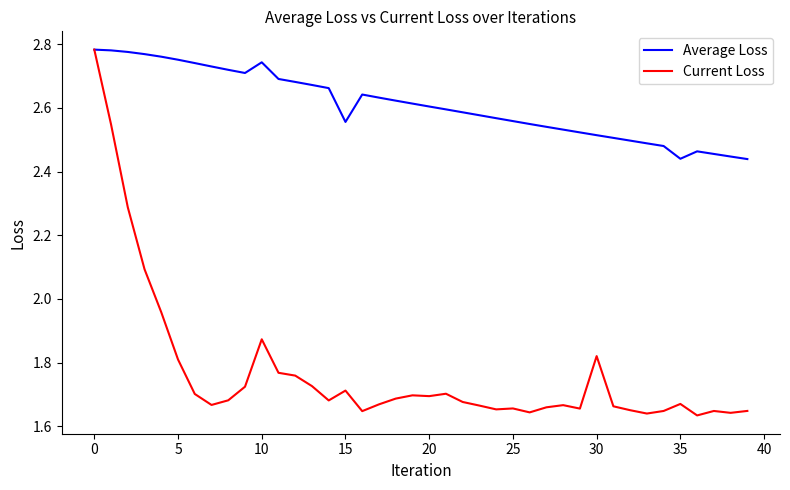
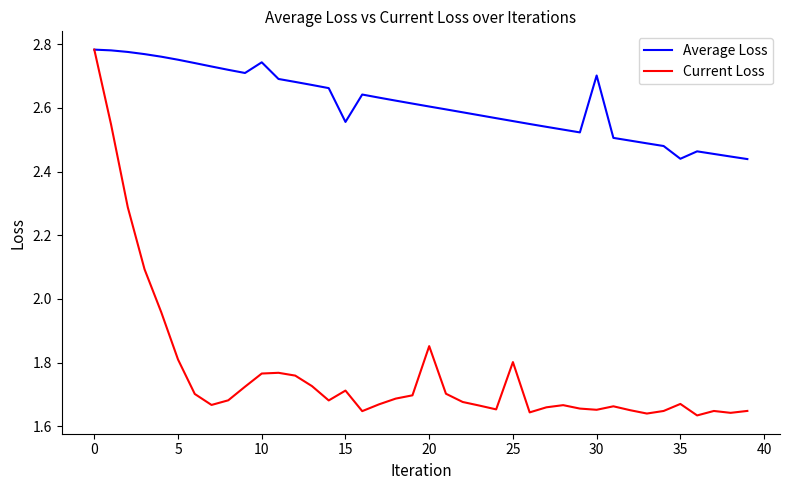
Current Loss, 10: 1.87 -> 1.77
Current Loss, 20: 1.69 -> 1.85
Current Loss, 25: 1.66 -> 1.80
Average Loss, 30: 2.51 -> 2.70
Current Loss, 30: 1.82 -> 1.65
